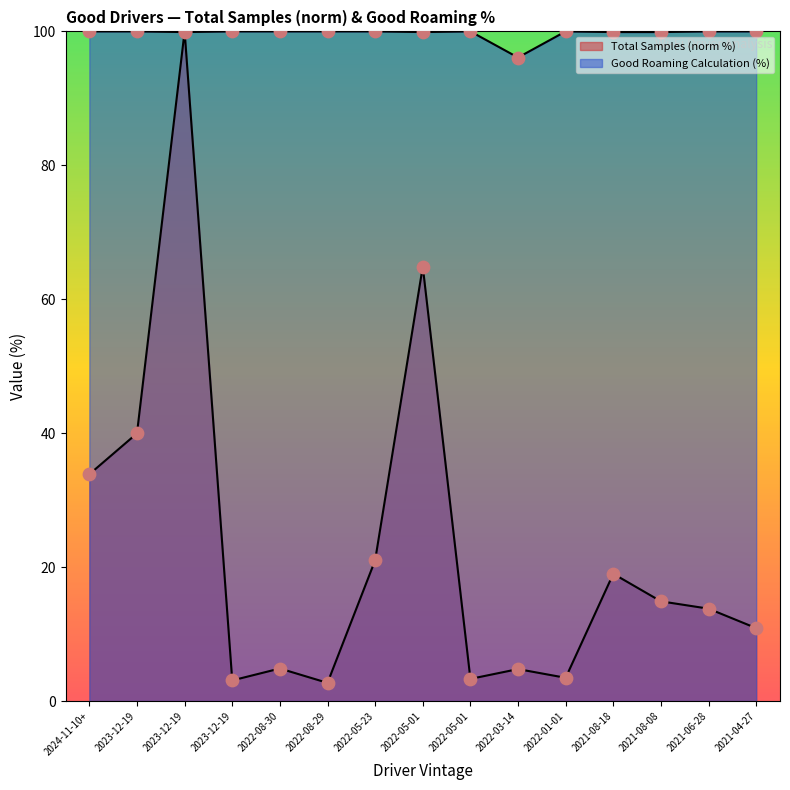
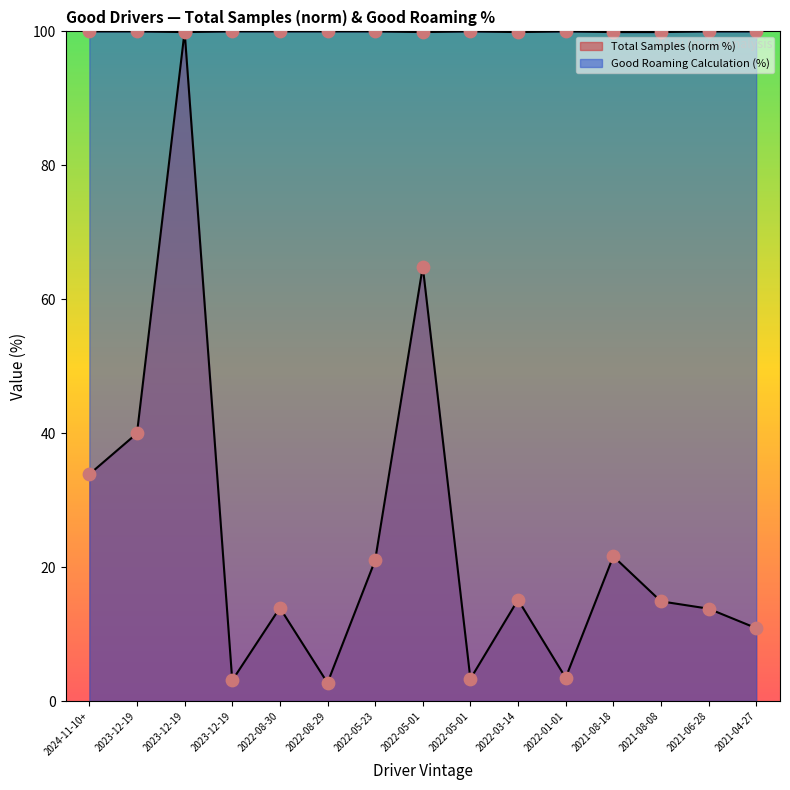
Total Samples (norm %), 2022-08-30: 5 -> 14
Total Samples (norm %), 2022-03-14: 5 -> 15
Good Roaming Calculation (%), 2022-03-14: 96 -> 100
Total Samples (norm %), 2021-08-18: 19 -> 22
